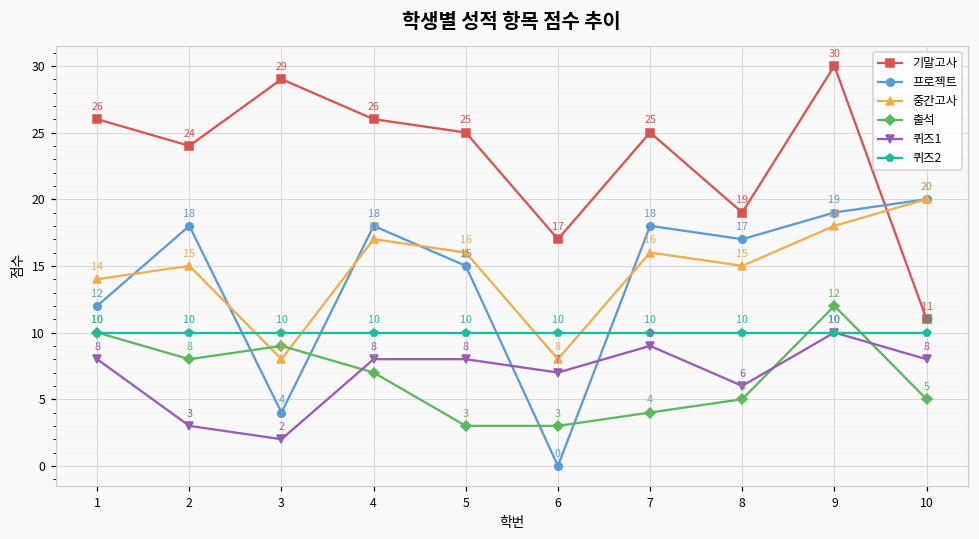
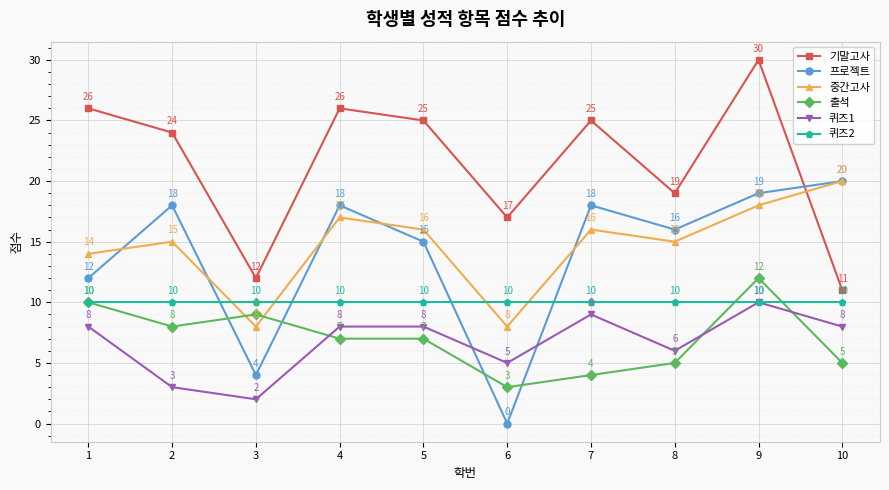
기말고사, 3: 29 -> 12
출석, 5: 3 -> 7
퀴즈1, 6: 7 -> 5
프로젝트, 8: 17 -> 16
